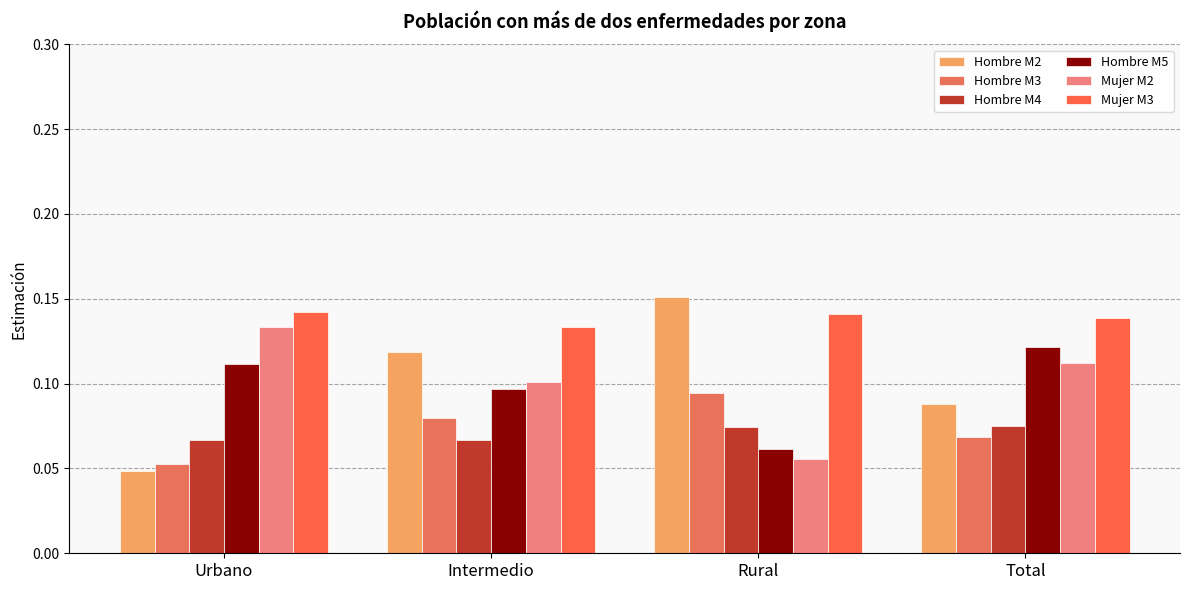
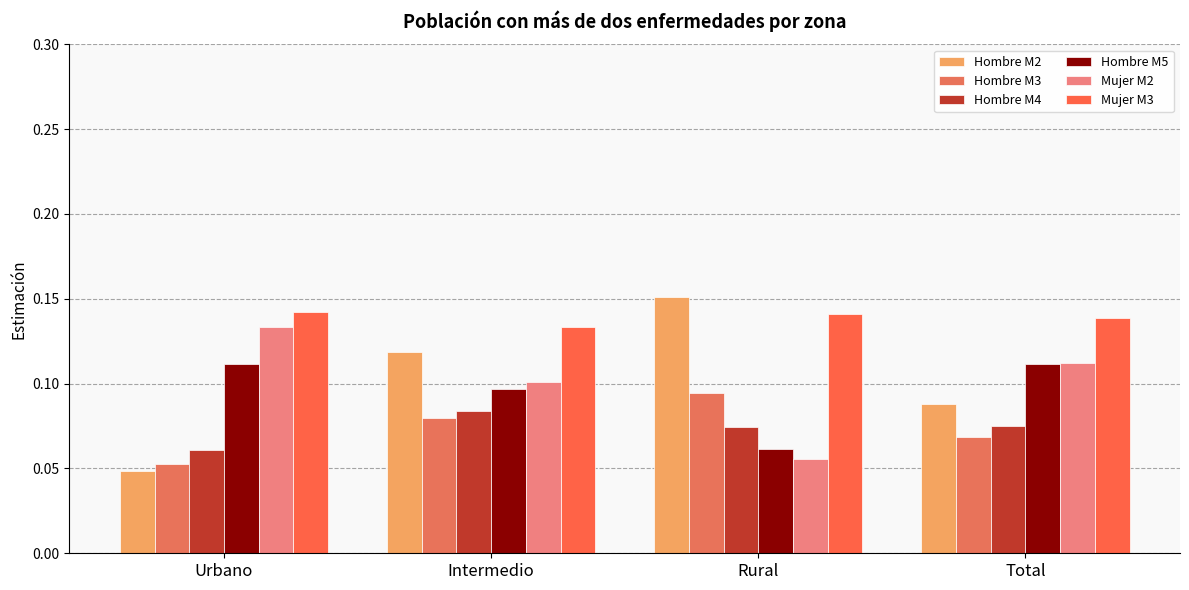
Hombre M4, Urbano: 0.067 -> 0.061
Hombre M4, Intermedio: 0.067 -> 0.084
Hombre M5, Total: 0.122 -> 0.111
